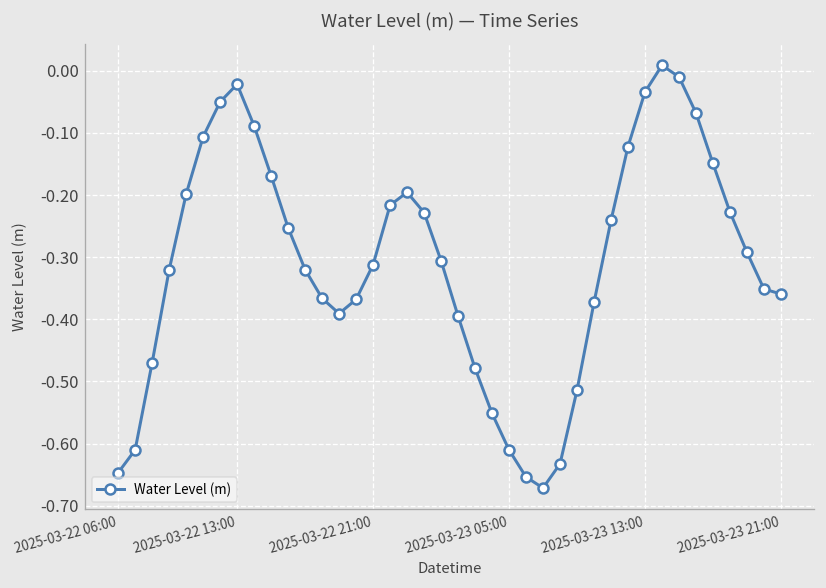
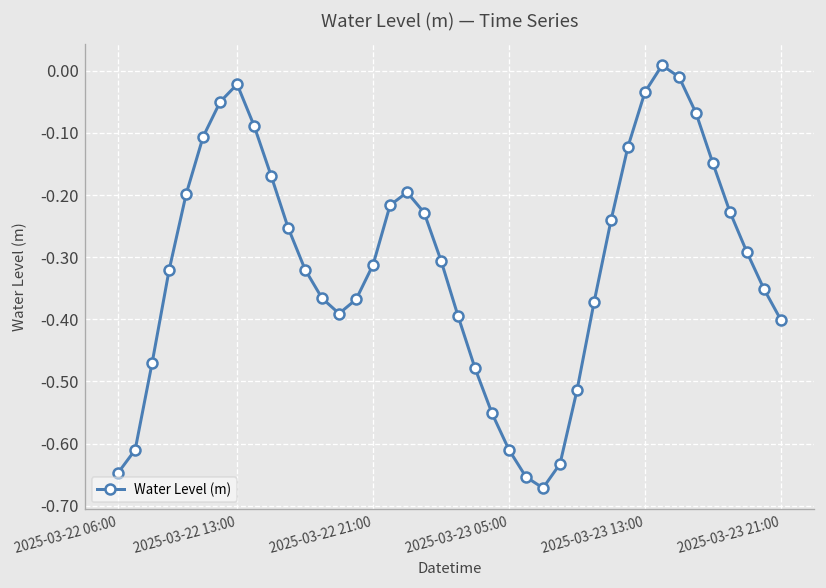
2025-03-23 21:00: -0.36 -> -0.40
